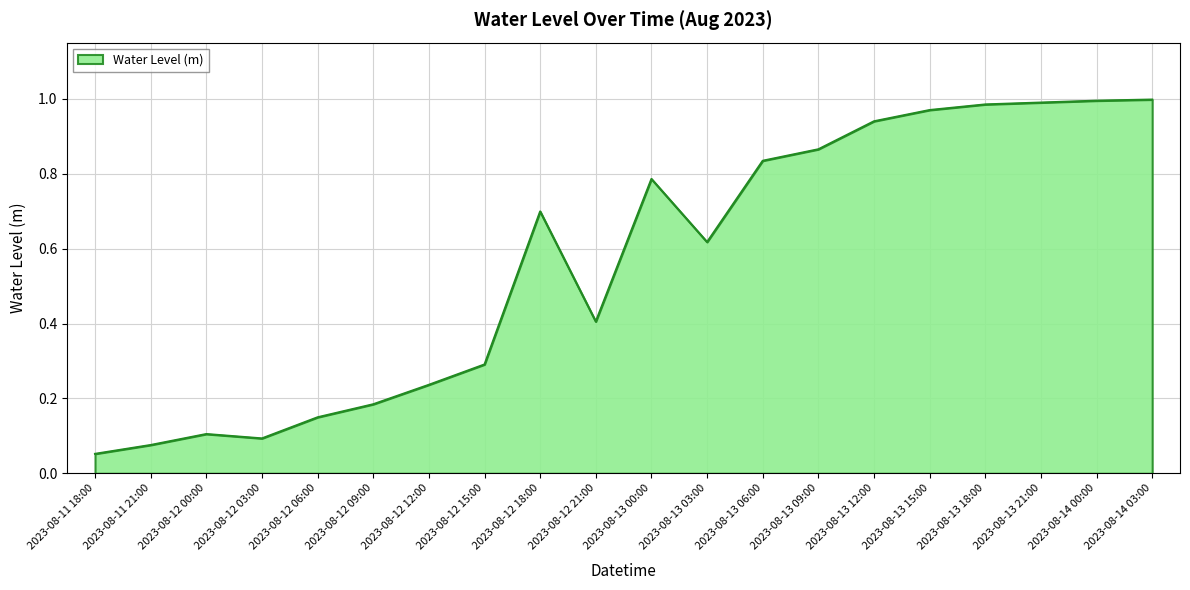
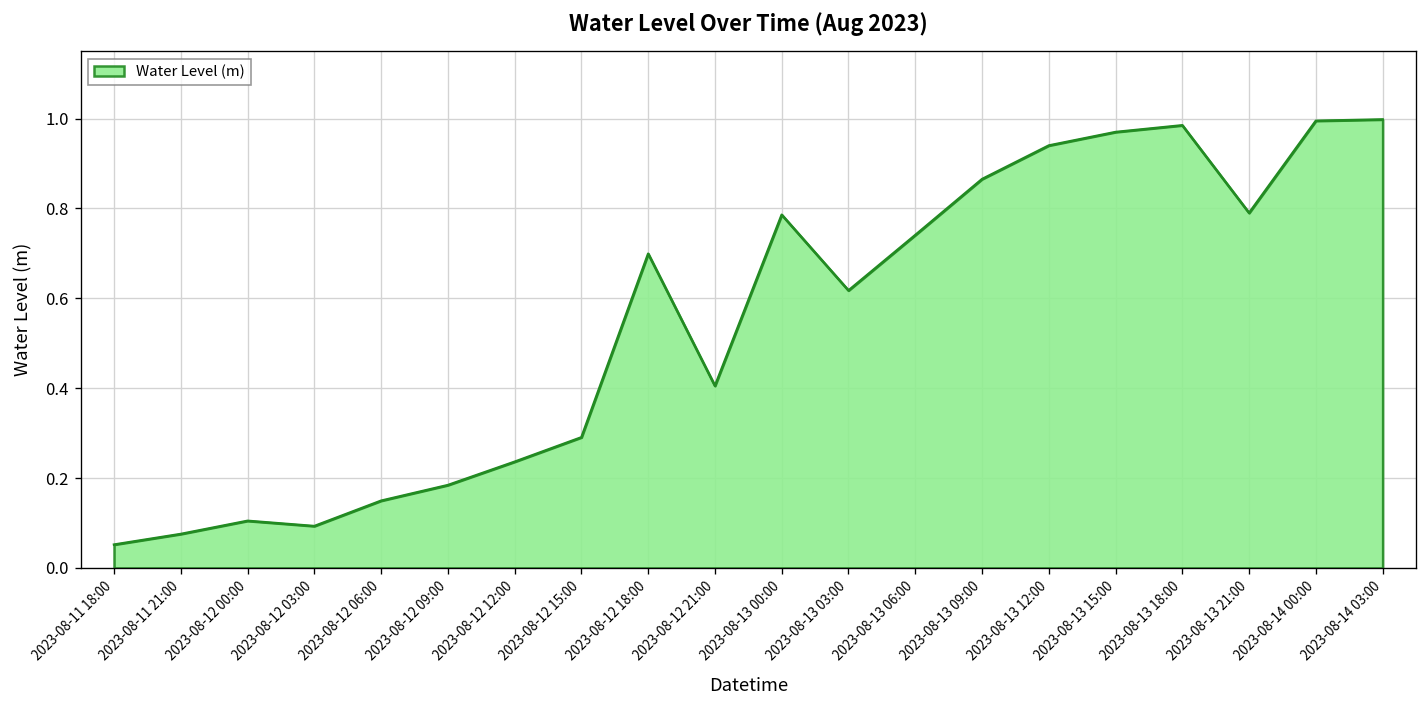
2023-08-13 06:00: 0.83 -> 0.74
2023-08-13 21:00: 0.99 -> 0.79
